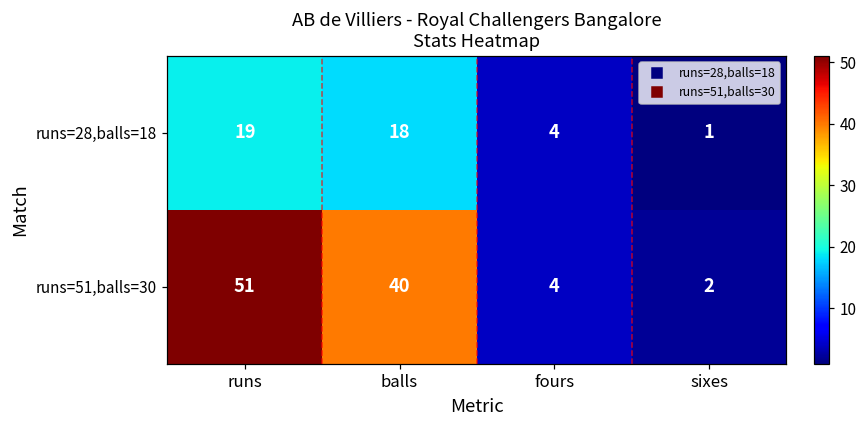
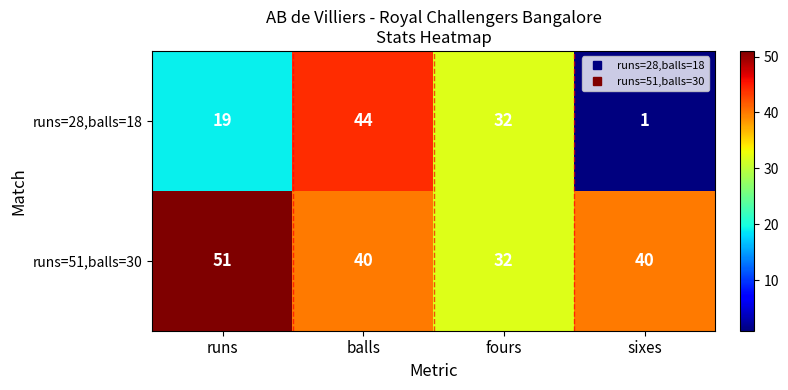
runs=28,balls=18, balls: 18 -> 44
runs=28,balls=18, fours: 4 -> 32
runs=51,balls=30, fours: 4 -> 32
runs=51,balls=30, sixes: 2 -> 40
